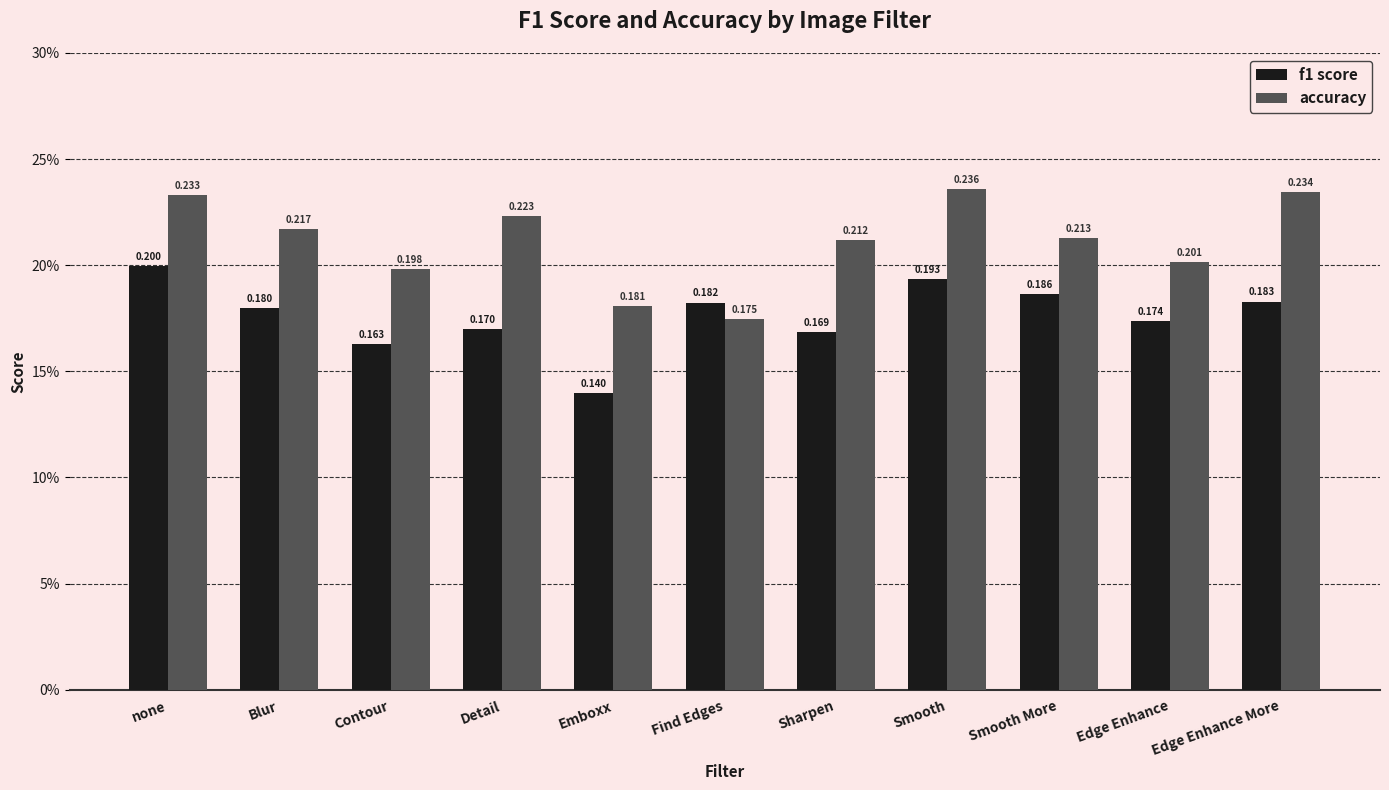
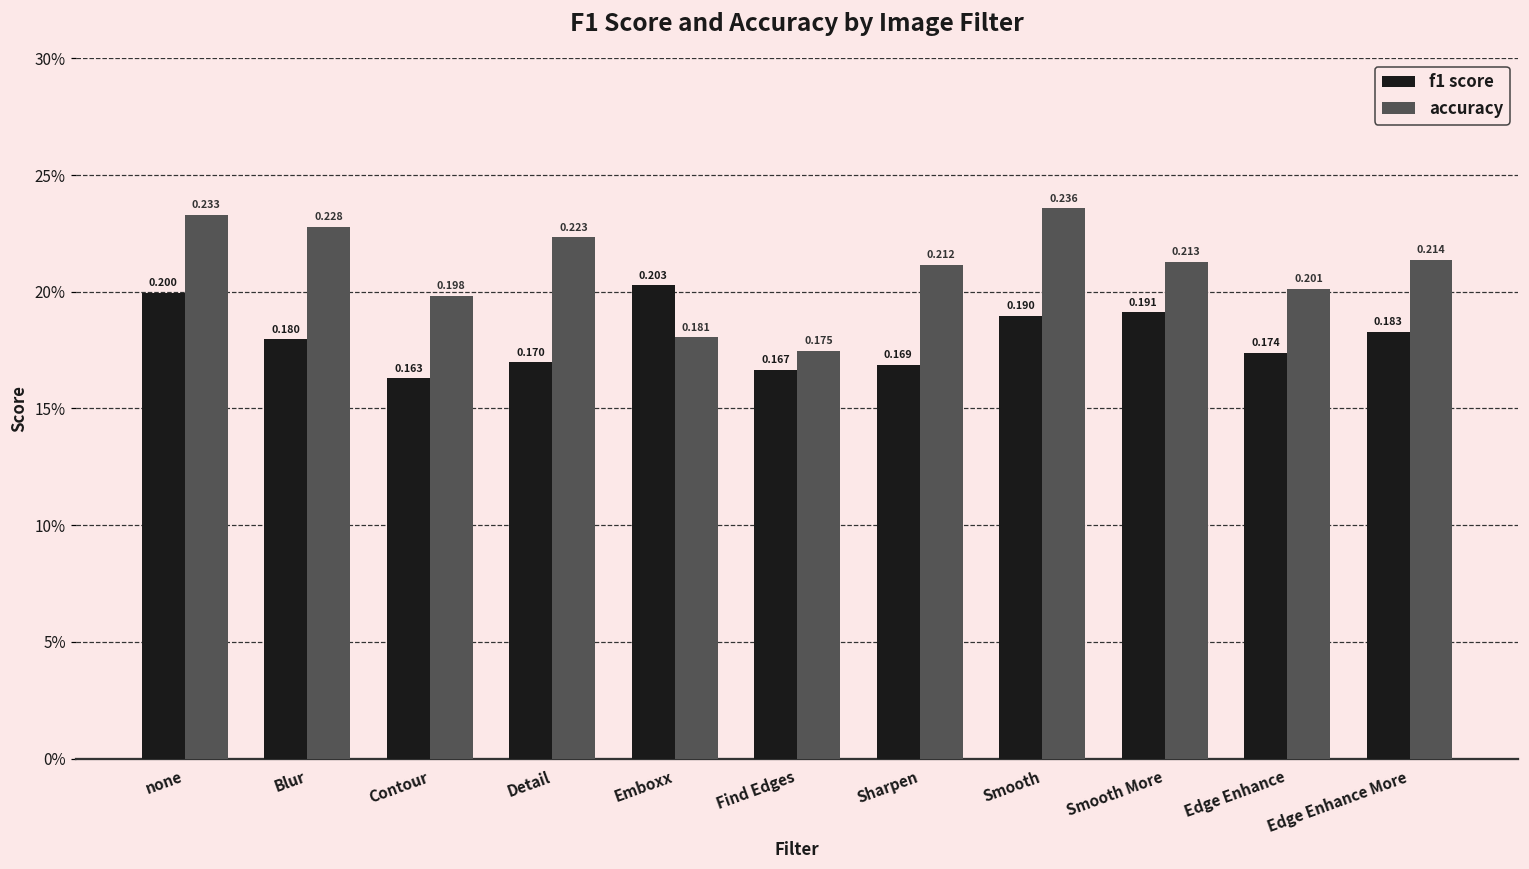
accuracy, Blur: 0.217 -> 0.228
f1 score, Emboxx: 0.140 -> 0.203
f1 score, Find Edges: 0.182 -> 0.167
f1 score, Smooth: 0.193 -> 0.190
f1 score, Smooth More: 0.186 -> 0.191
accuracy, Edge Enhance More: 0.234 -> 0.214
